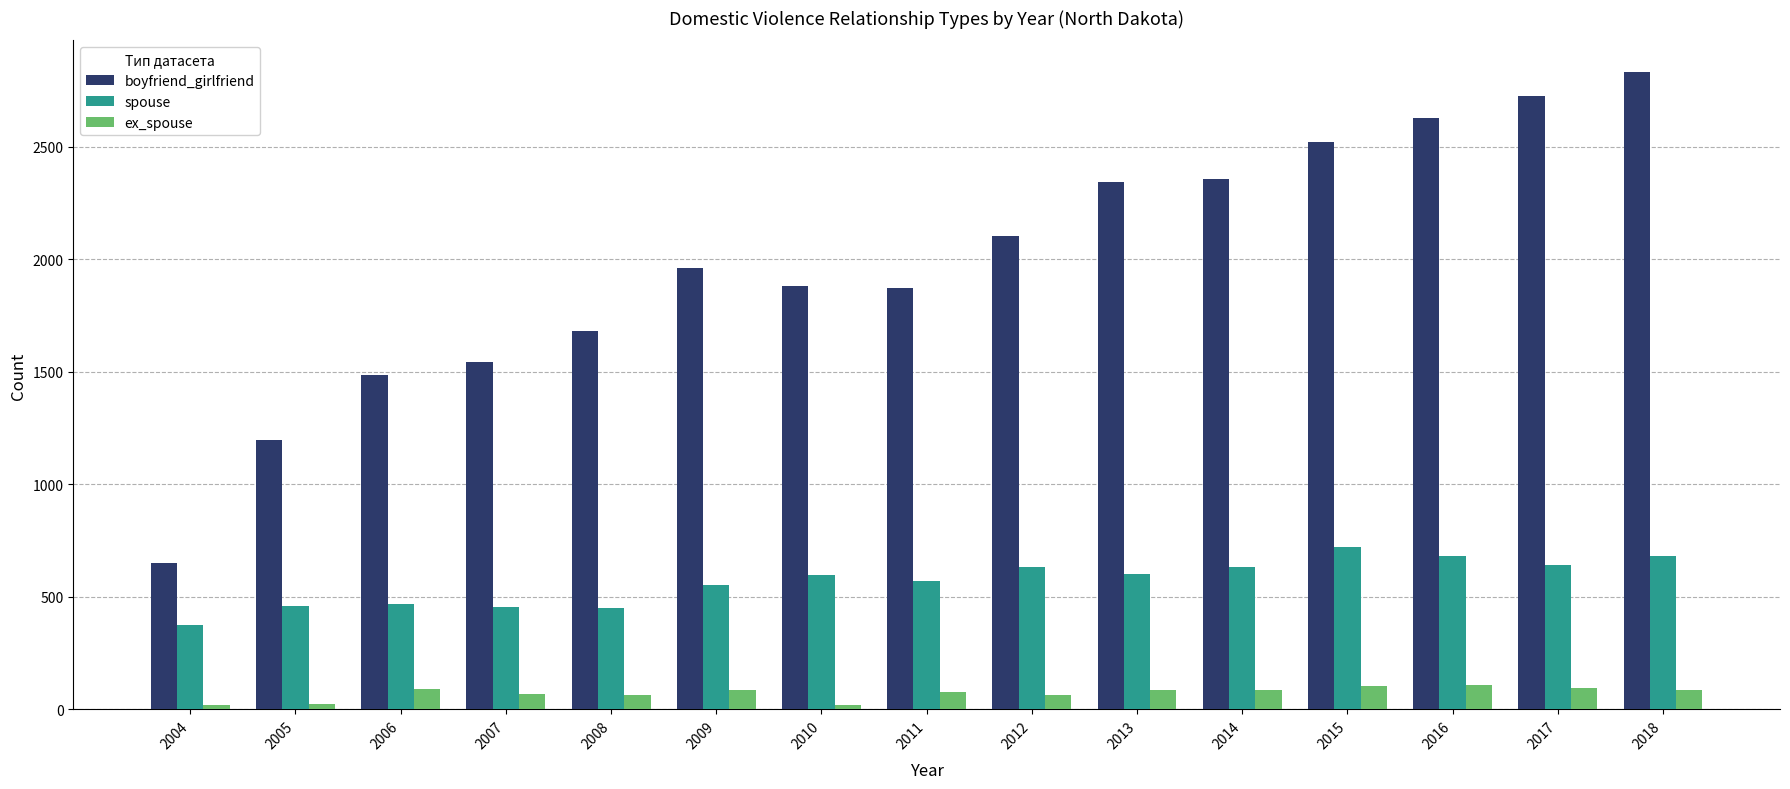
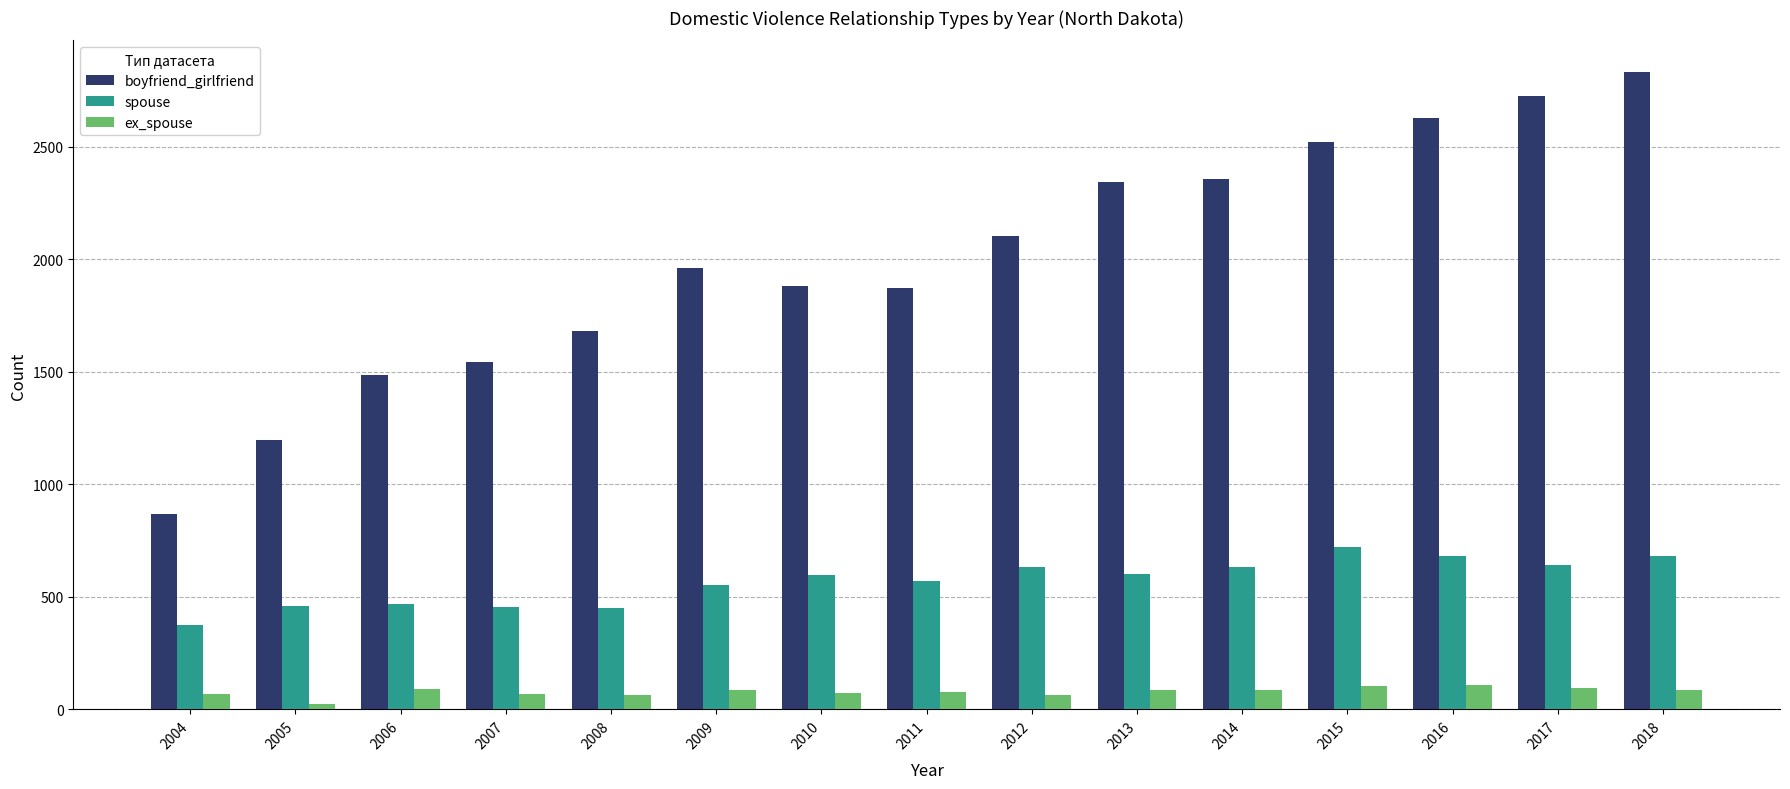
boyfriend_girlfriend, 2004: 650 -> 870
ex_spouse, 2004: 20 -> 70
ex_spouse, 2010: 20 -> 70
